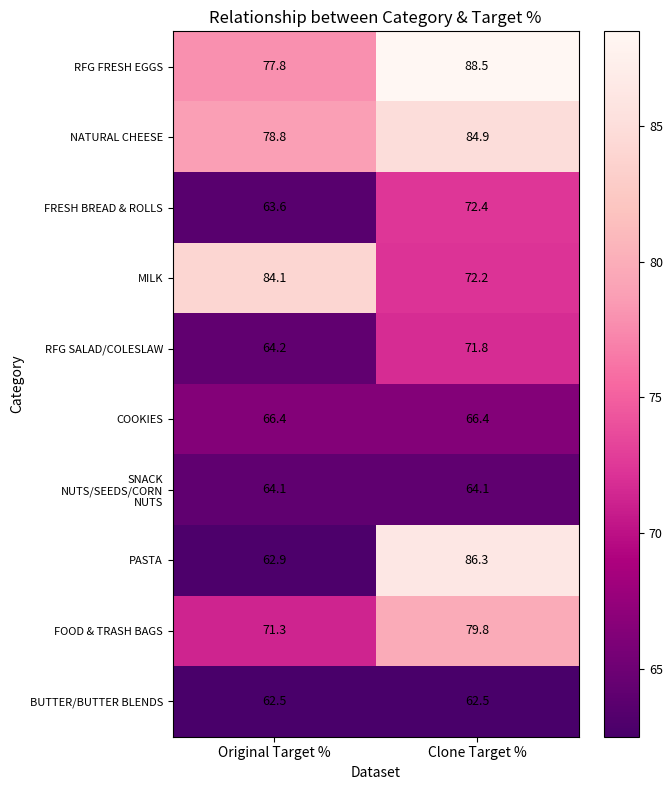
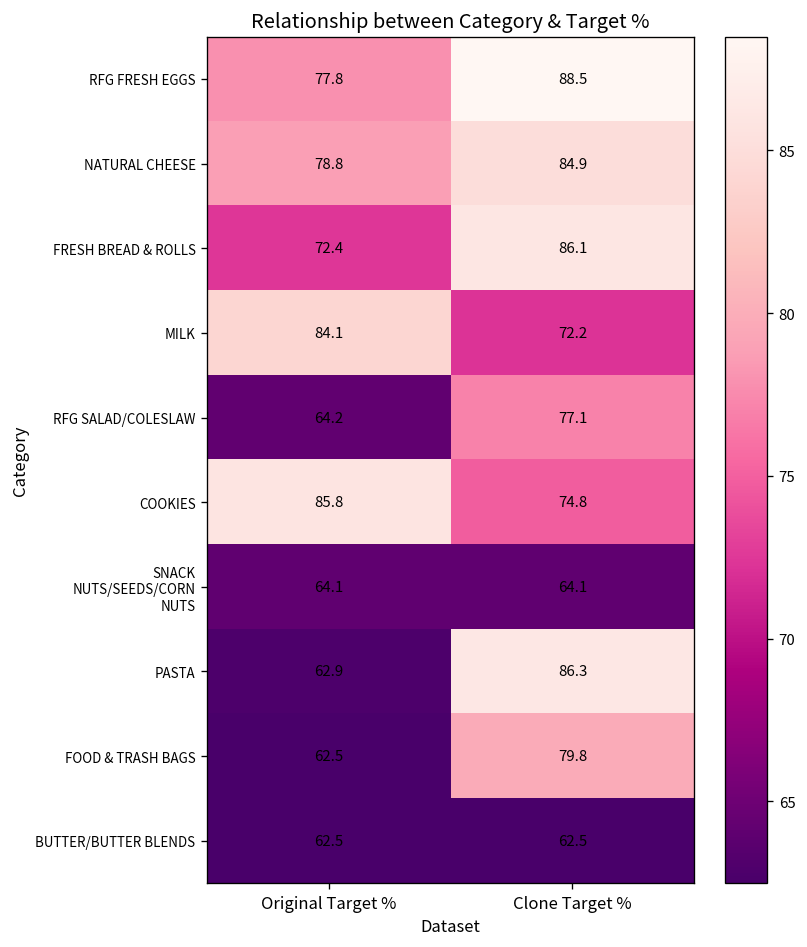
FRESH BREAD & ROLLS, Original Target %: 63.6 -> 72.4
FRESH BREAD & ROLLS, Clone Target %: 72.4 -> 86.1
RFG SALAD/COLESLAW, Clone Target %: 71.8 -> 77.1
COOKIES, Original Target %: 66.4 -> 85.8
COOKIES, Clone Target %: 66.4 -> 74.8
FOOD & TRASH BAGS, Original Target %: 71.3 -> 62.5
